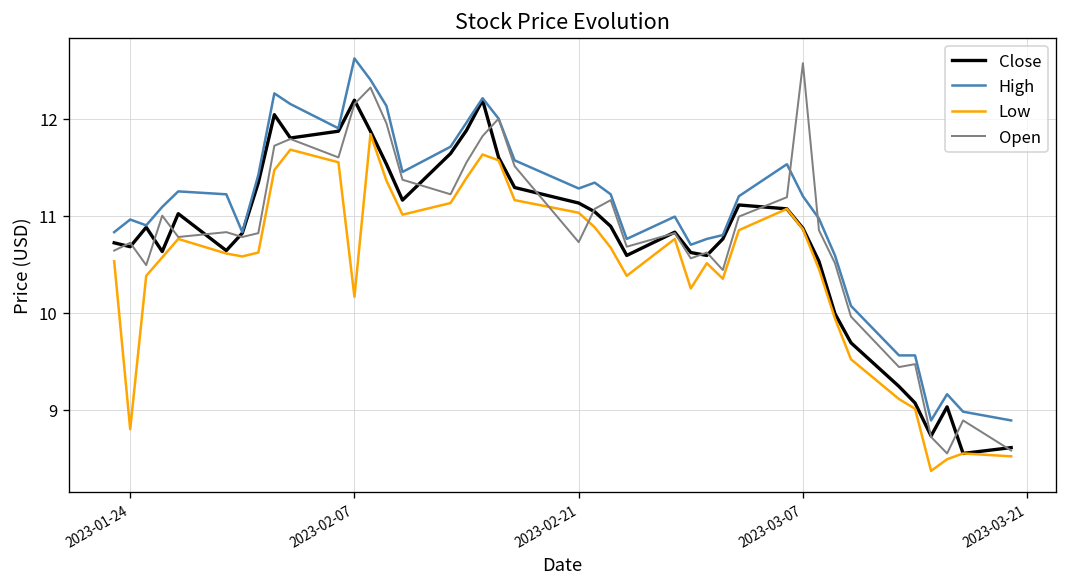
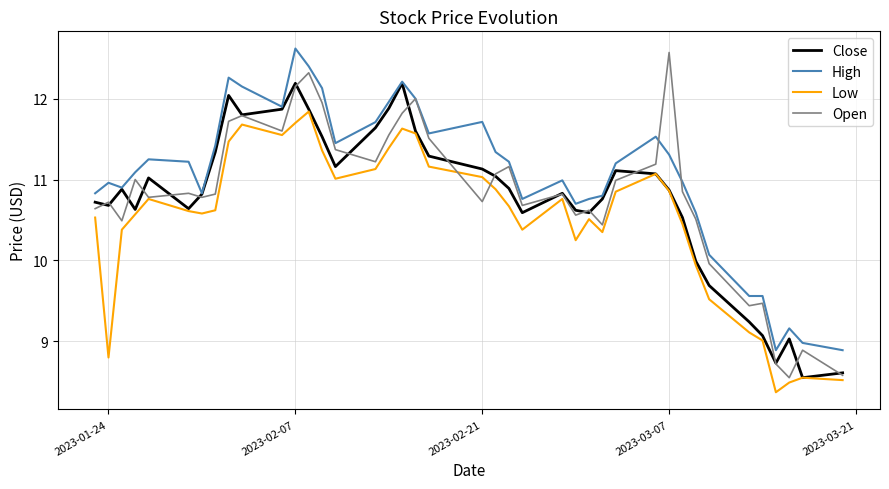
Low, 2023-02-07: 10.2 -> 11.7
High, 2023-02-21: 11.3 -> 11.7
High, 2023-03-07: 11.2 -> 11.3
